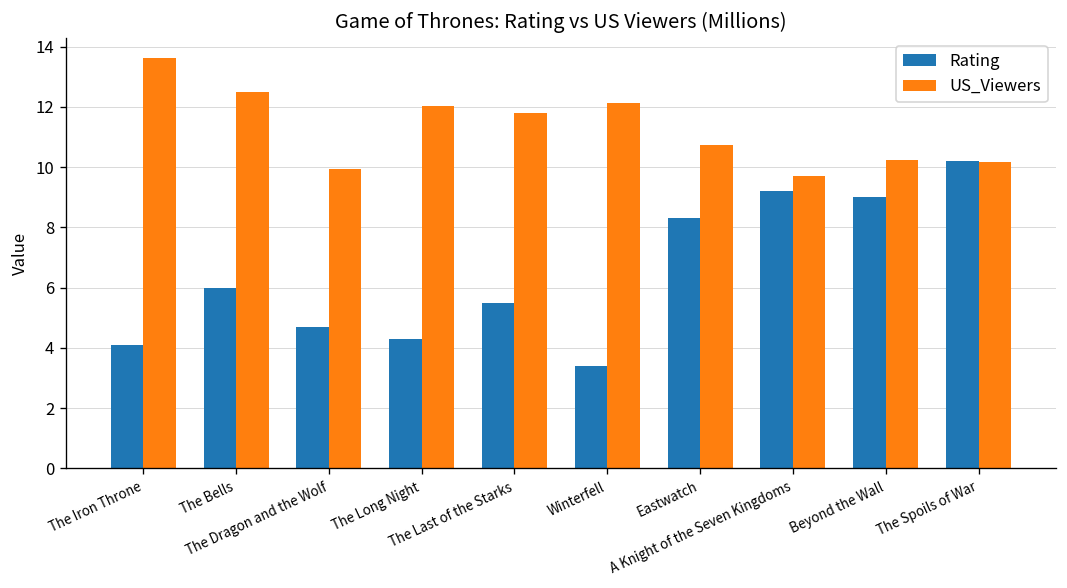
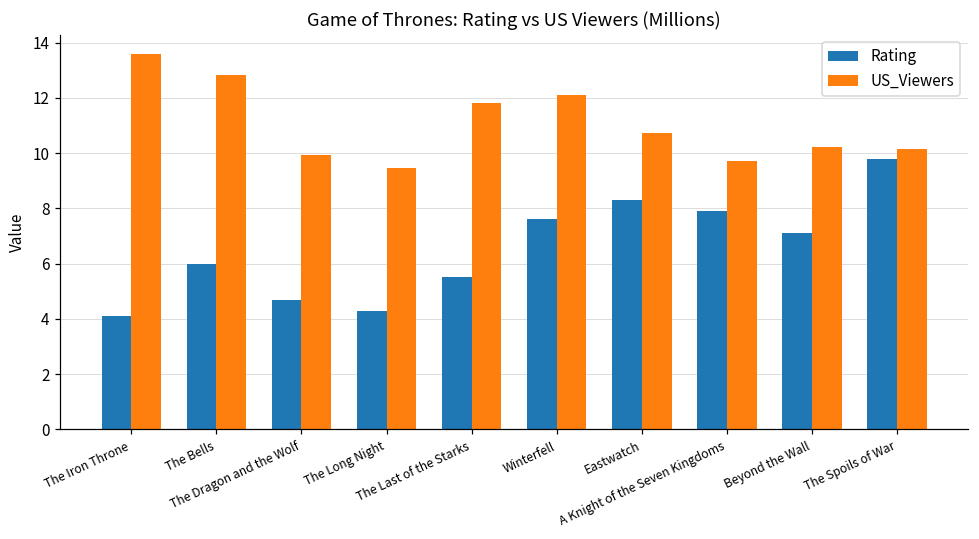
US_Viewers, The Bells: 12.5 -> 12.8
US_Viewers, The Long Night: 12.0 -> 9.5
Rating, Winterfell: 3.4 -> 7.6
Rating, A Knight of the Seven Kingdoms: 9.2 -> 7.9
Rating, Beyond the Wall: 9.0 -> 7.1
Rating, The Spoils of War: 10.2 -> 9.8
